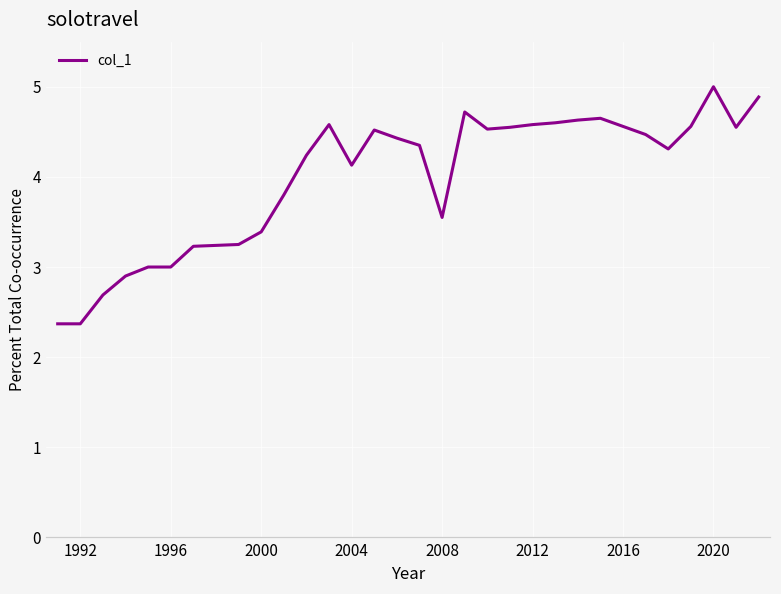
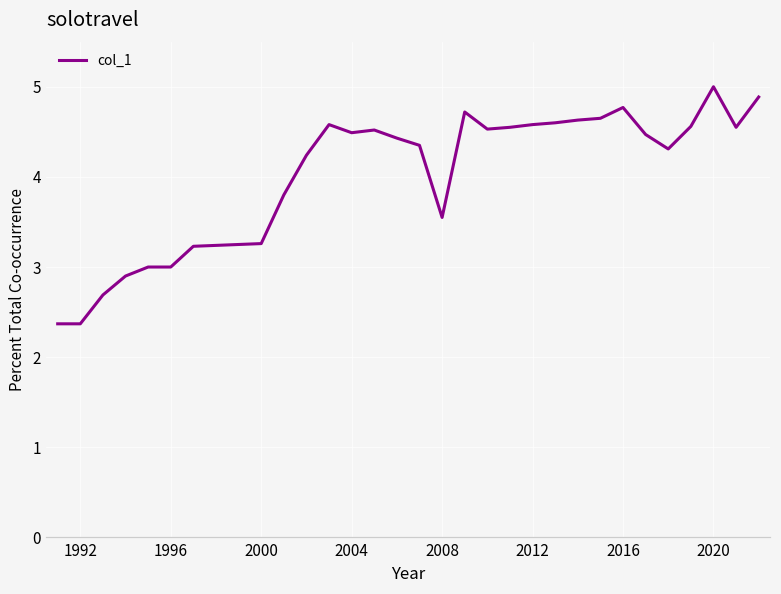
2000: 3.4 -> 3.3
2004: 4.1 -> 4.5
2016: 4.6 -> 4.8
